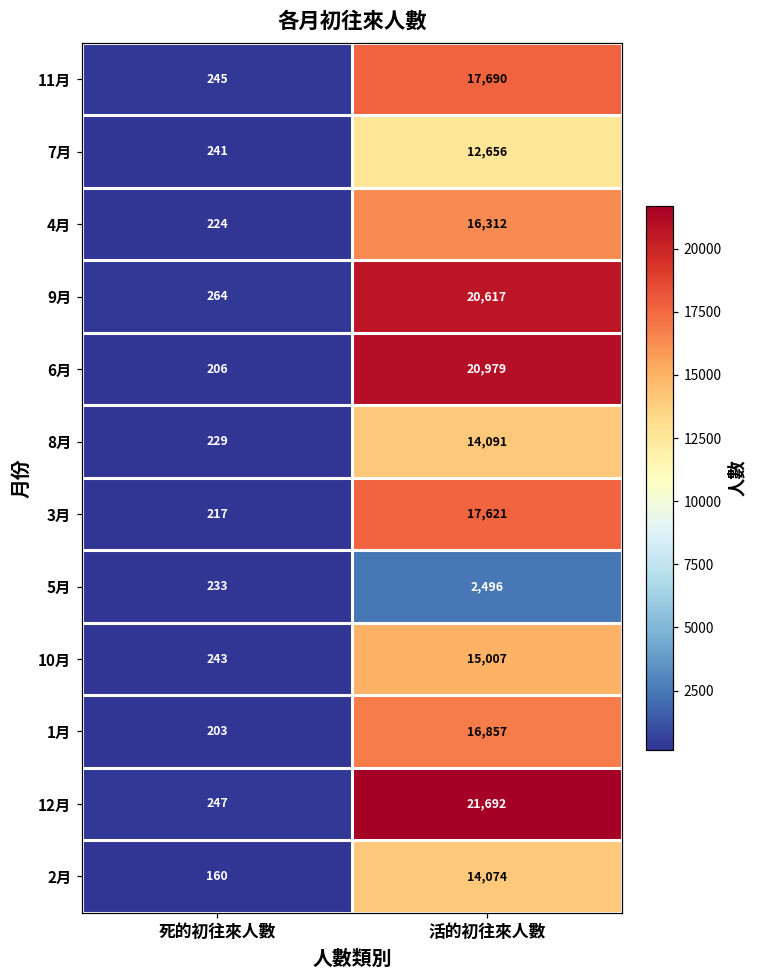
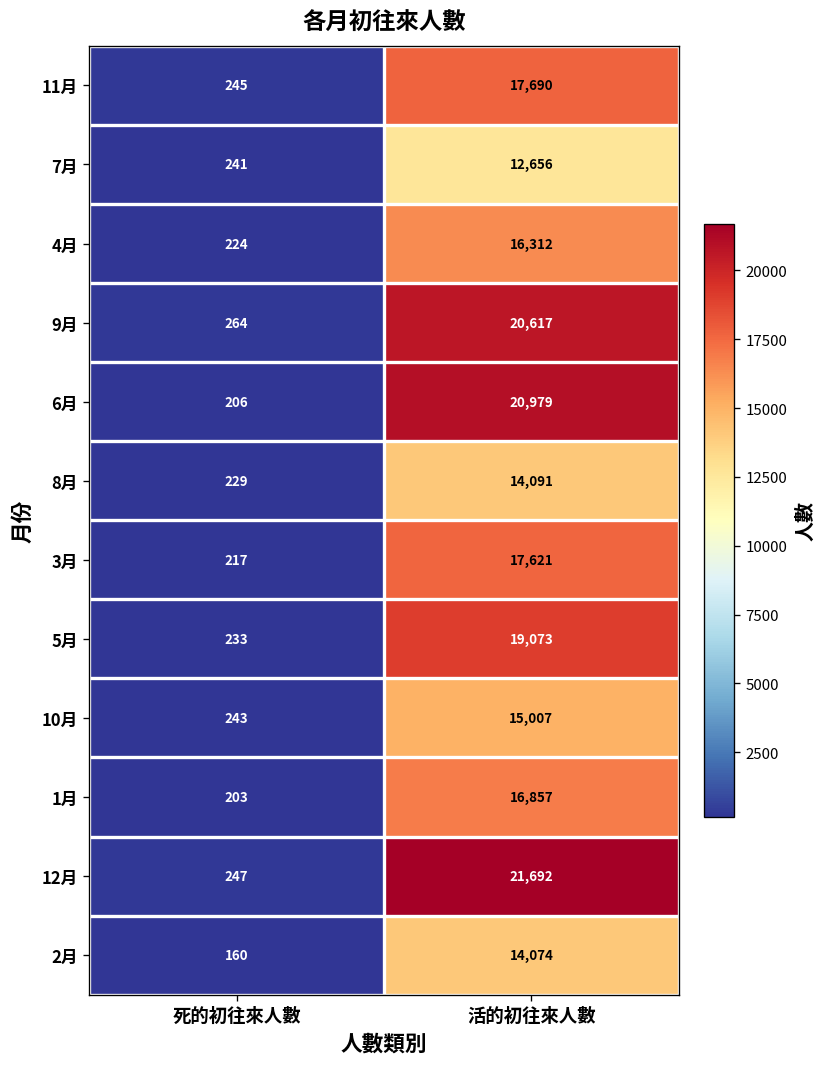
5月, 活的初往來人數: 2,496 -> 19,073
